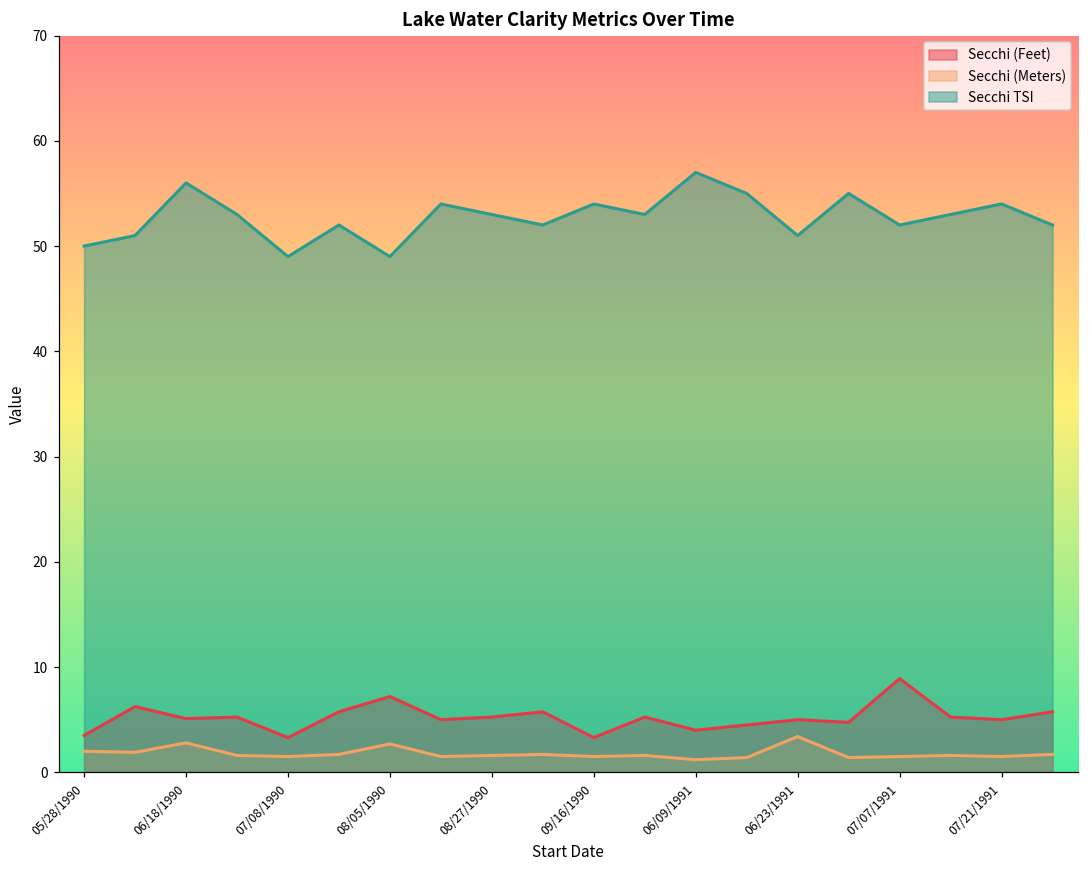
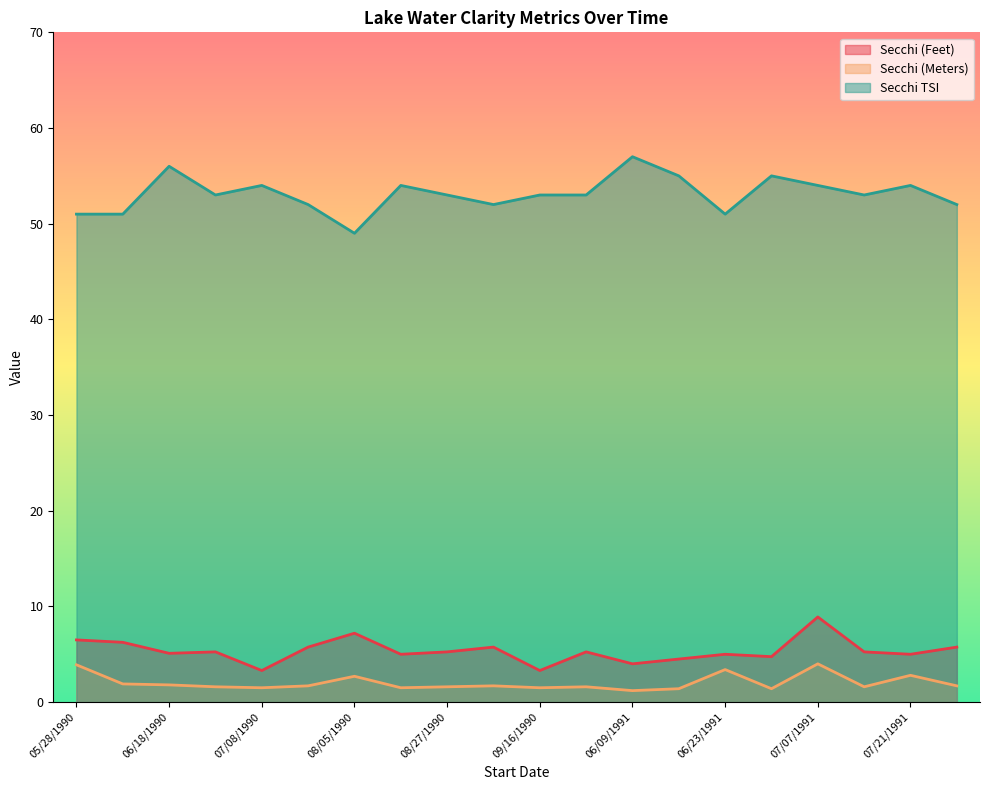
Secchi (Feet), 05/28/1990: 4 -> 7
Secchi (Meters), 05/28/1990: 2 -> 4
Secchi TSI, 05/28/1990: 50 -> 51
Secchi (Meters), 06/18/1990: 3 -> 2
Secchi TSI, 07/08/1990: 49 -> 54
Secchi TSI, 09/16/1990: 54 -> 53
Secchi (Meters), 07/07/1991: 2 -> 4
Secchi TSI, 07/07/1991: 52 -> 54
Secchi (Meters), 07/21/1991: 2 -> 3
